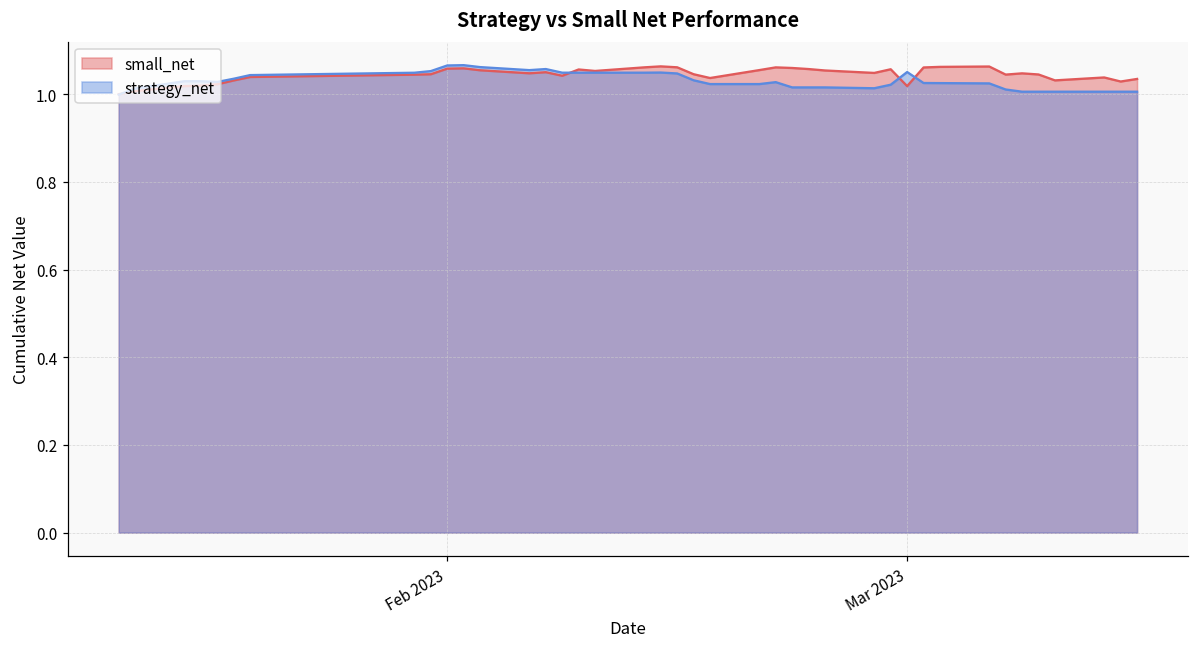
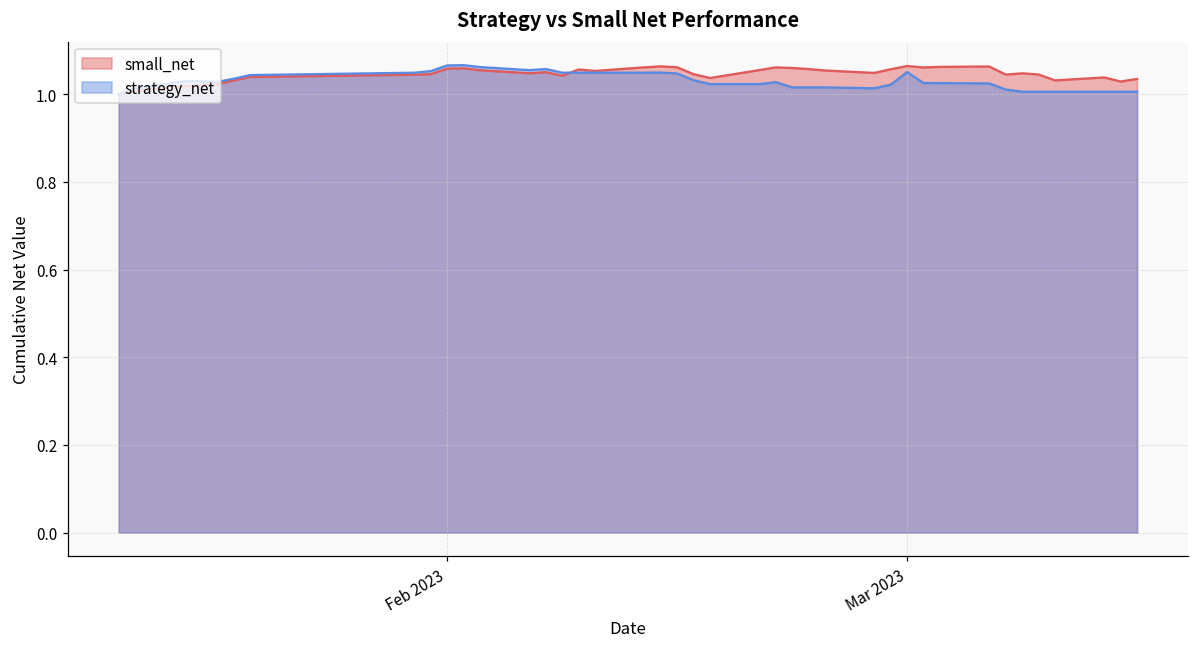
small_net, Mar 2023: 1.02 -> 1.06
